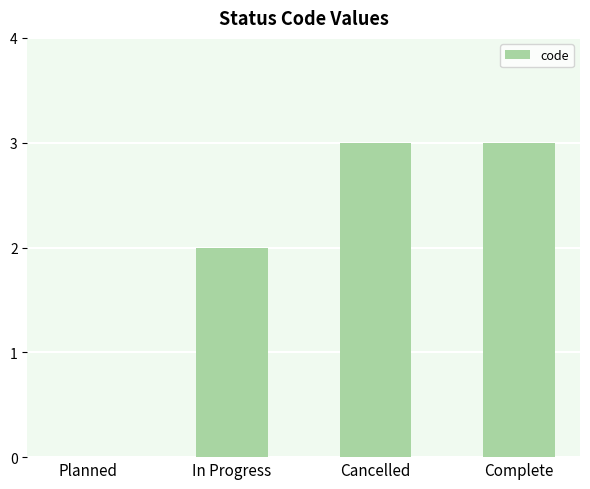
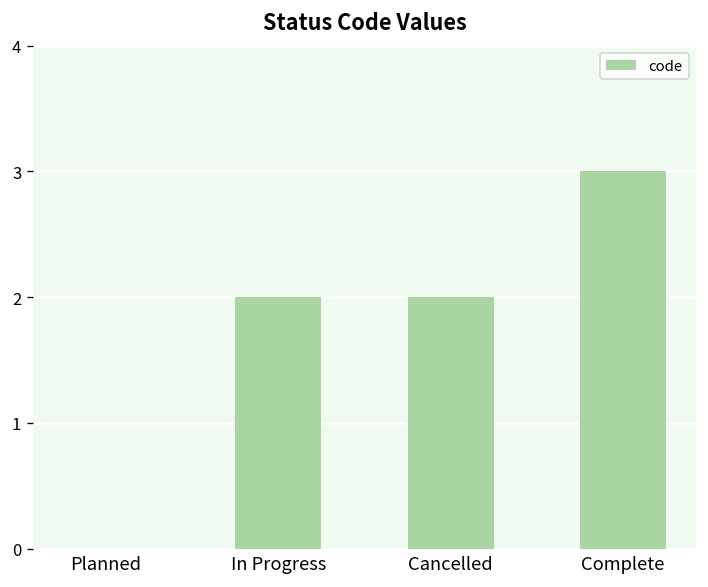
Cancelled: 3 -> 2
